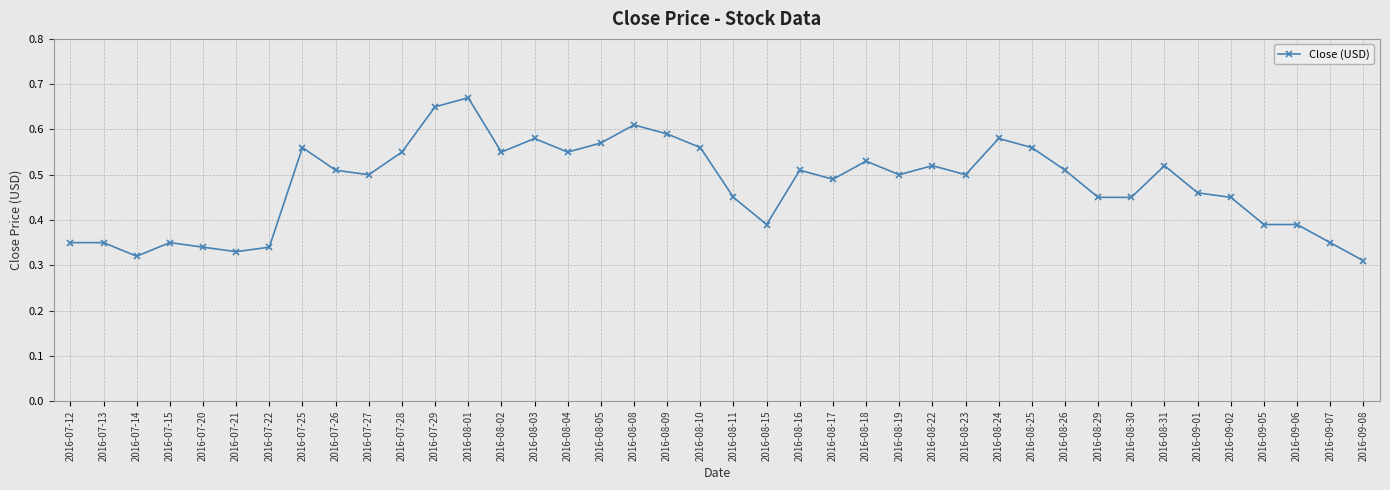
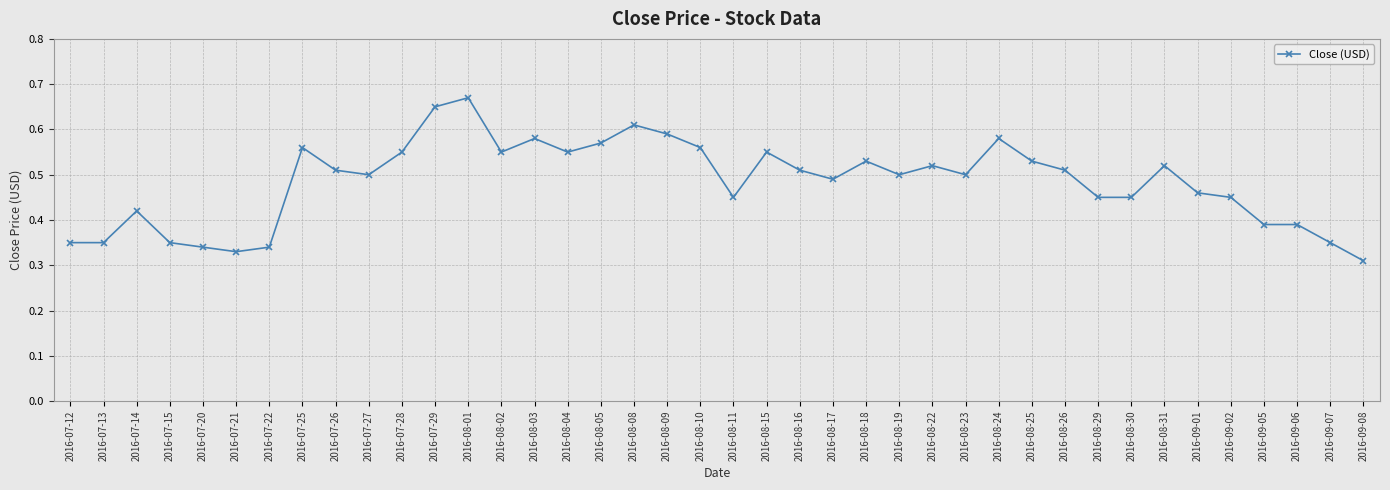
2016-07-14: 0.32 -> 0.42
2016-08-15: 0.39 -> 0.55
2016-08-25: 0.56 -> 0.53
